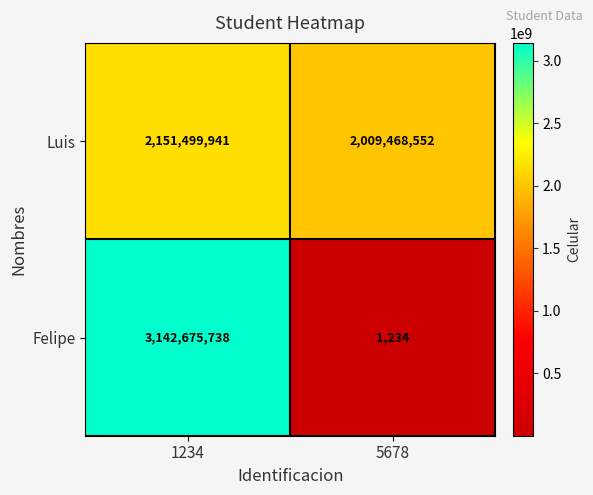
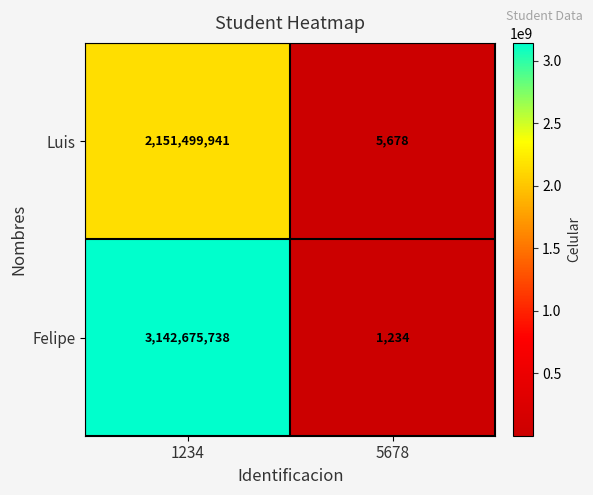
Luis, 5678: 2,009,468,552 -> 5,678
